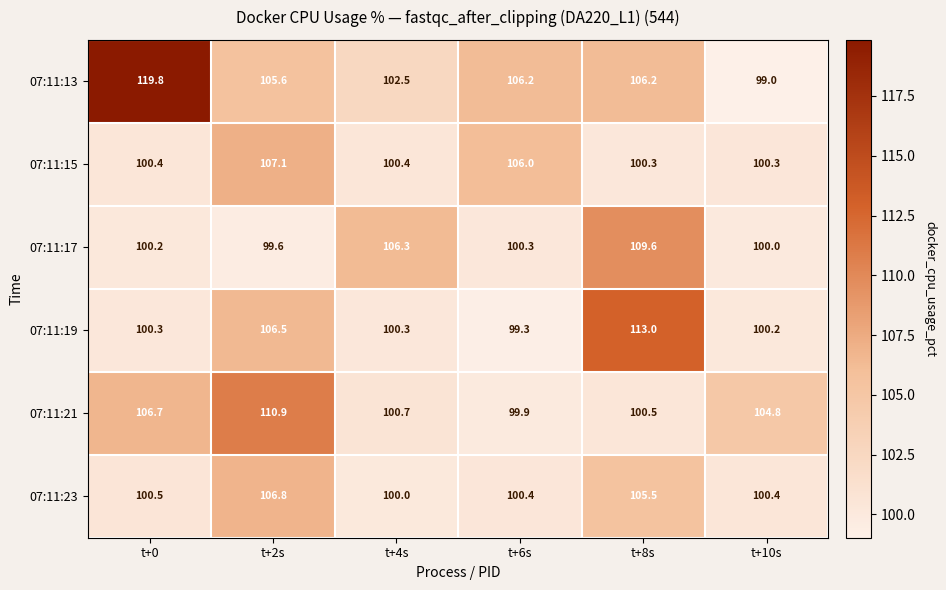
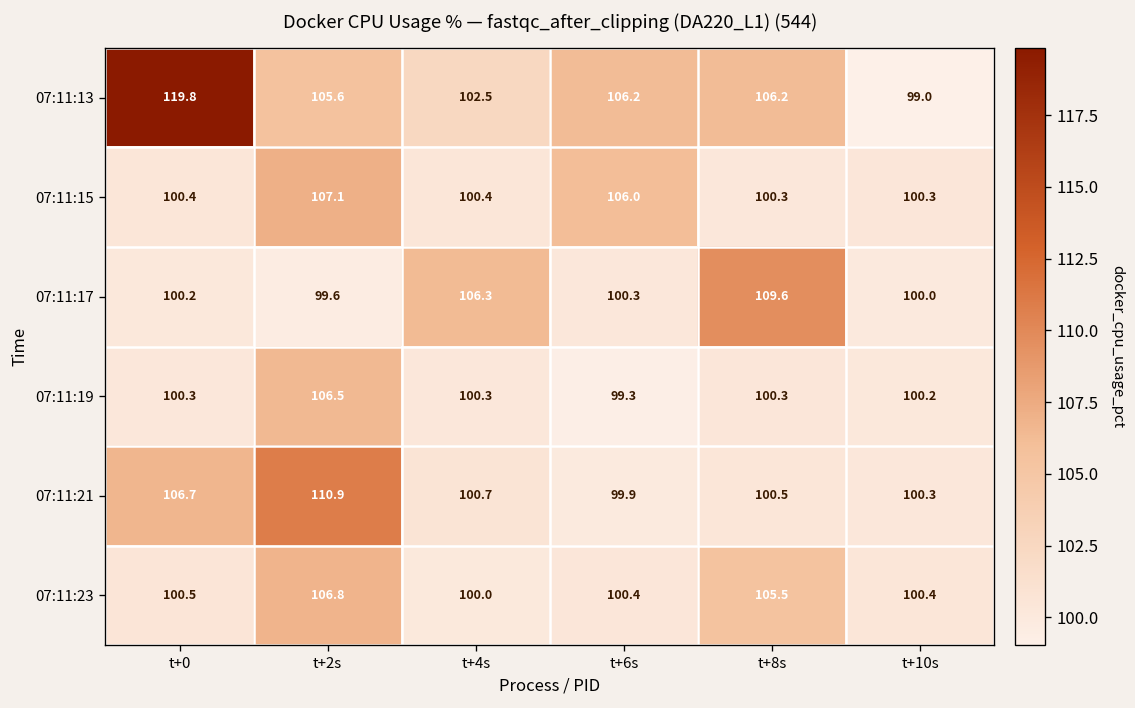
07:11:19, t+8s: 113.0 -> 100.3
07:11:21, t+10s: 104.8 -> 100.3
